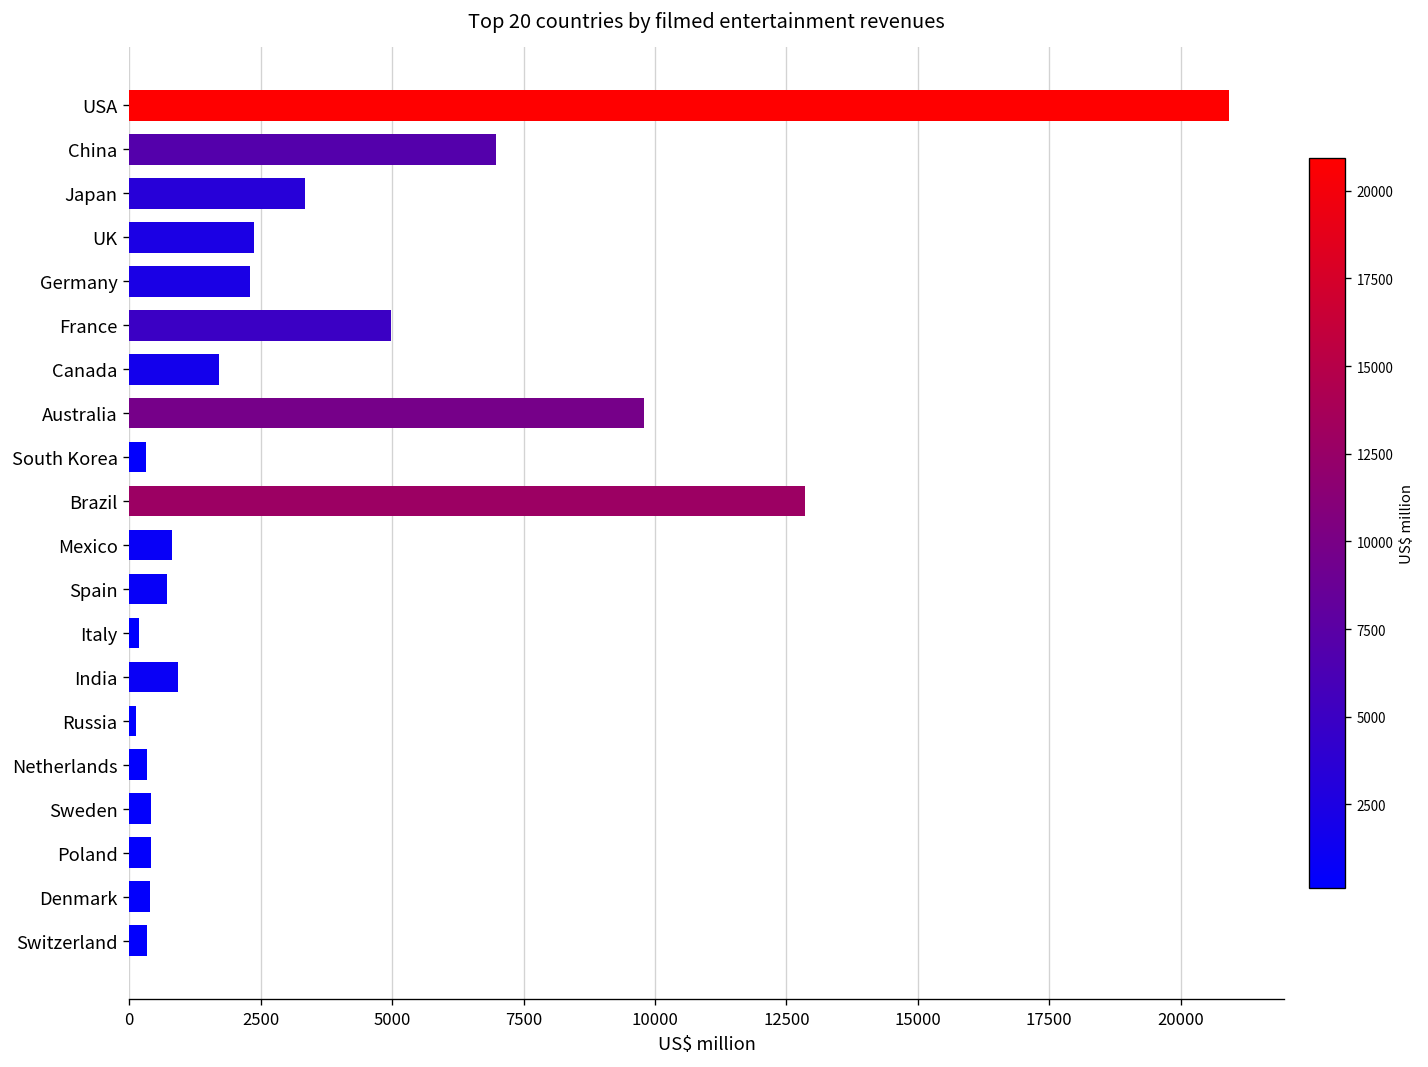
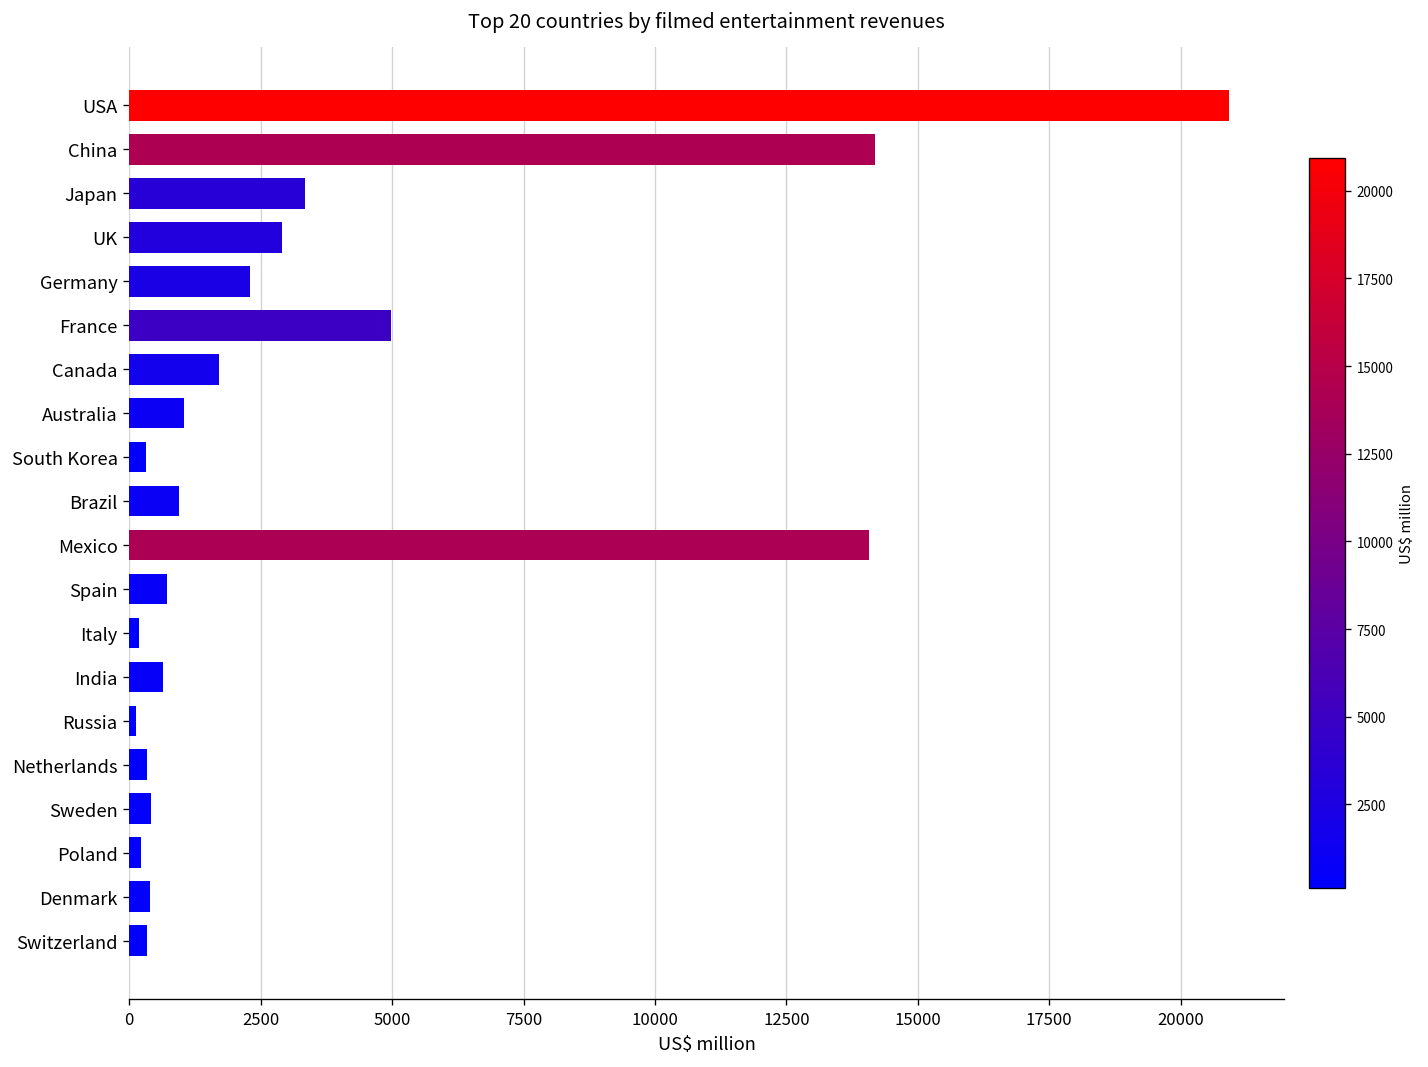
China: 7000 -> 14200
UK: 2400 -> 2900
Australia: 9800 -> 1000
Brazil: 12900 -> 900
Mexico: 800 -> 14100
India: 900 -> 600
Poland: 400 -> 200
